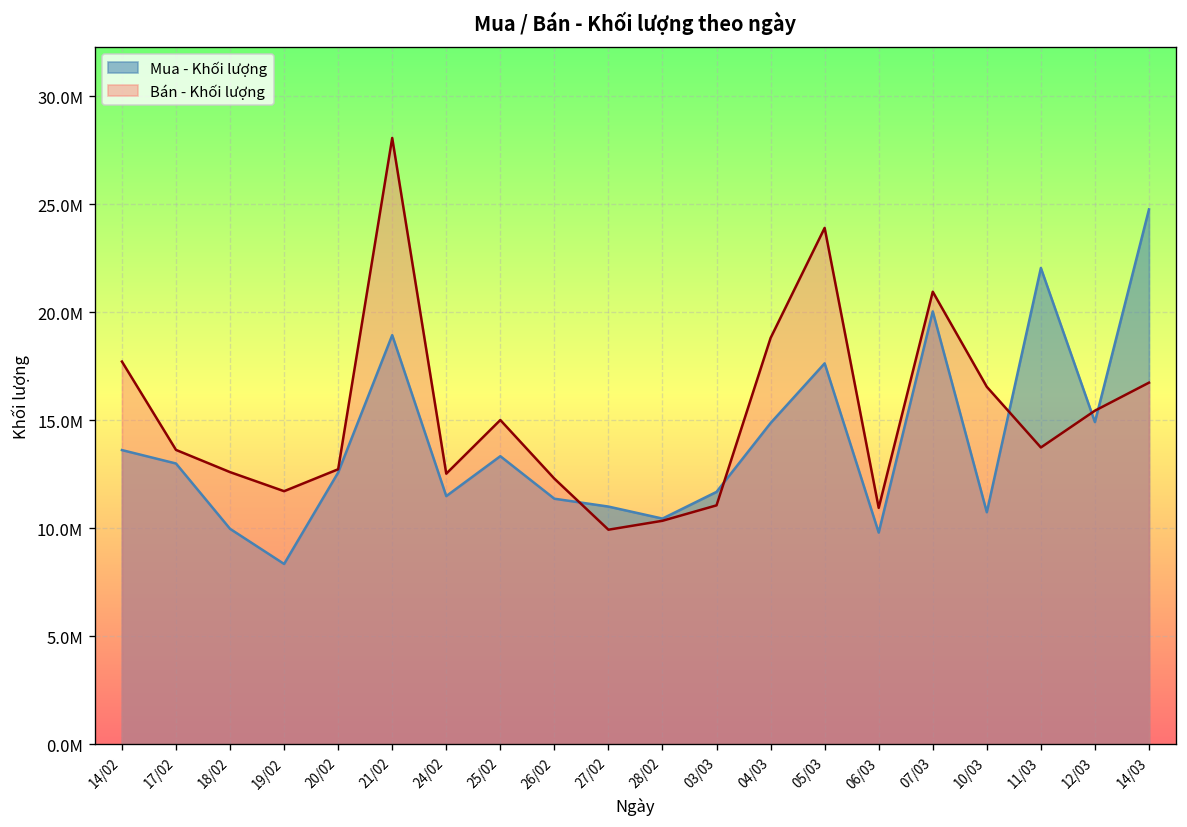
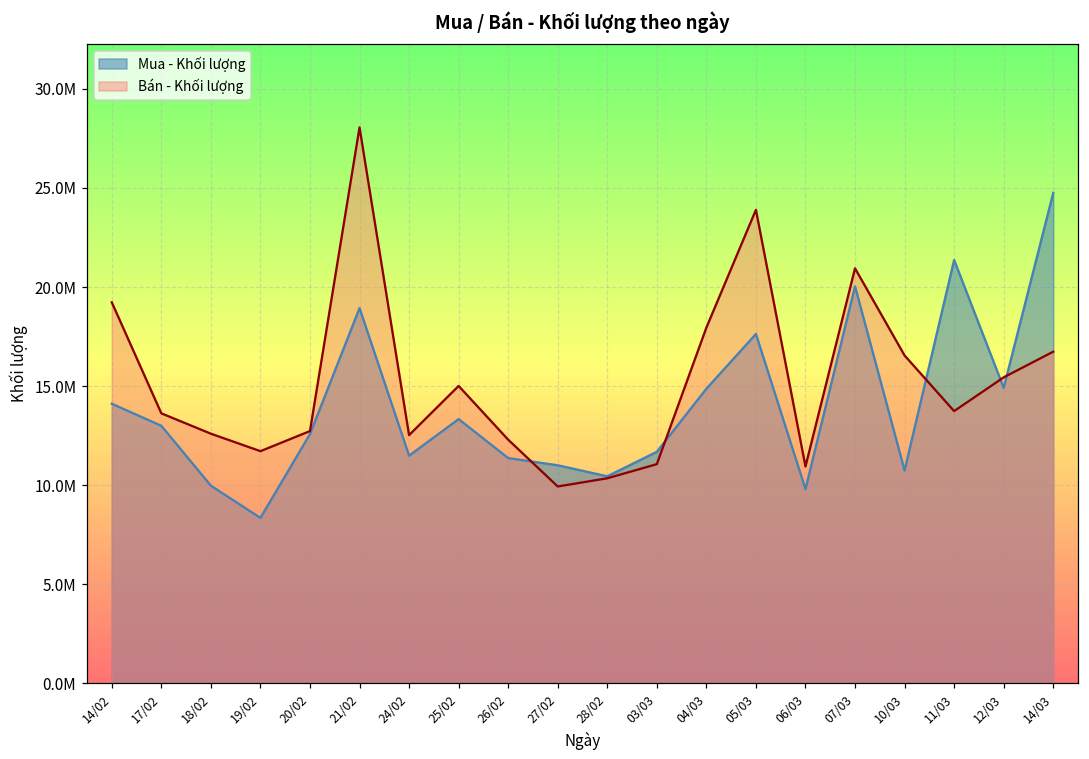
Mua - Khối lượng, 14/02: 13600000 -> 14100000
Bán - Khối lượng, 14/02: 17700000 -> 19200000
Bán - Khối lượng, 04/03: 18800000 -> 17900000
Mua - Khối lượng, 11/03: 22000000 -> 21400000
